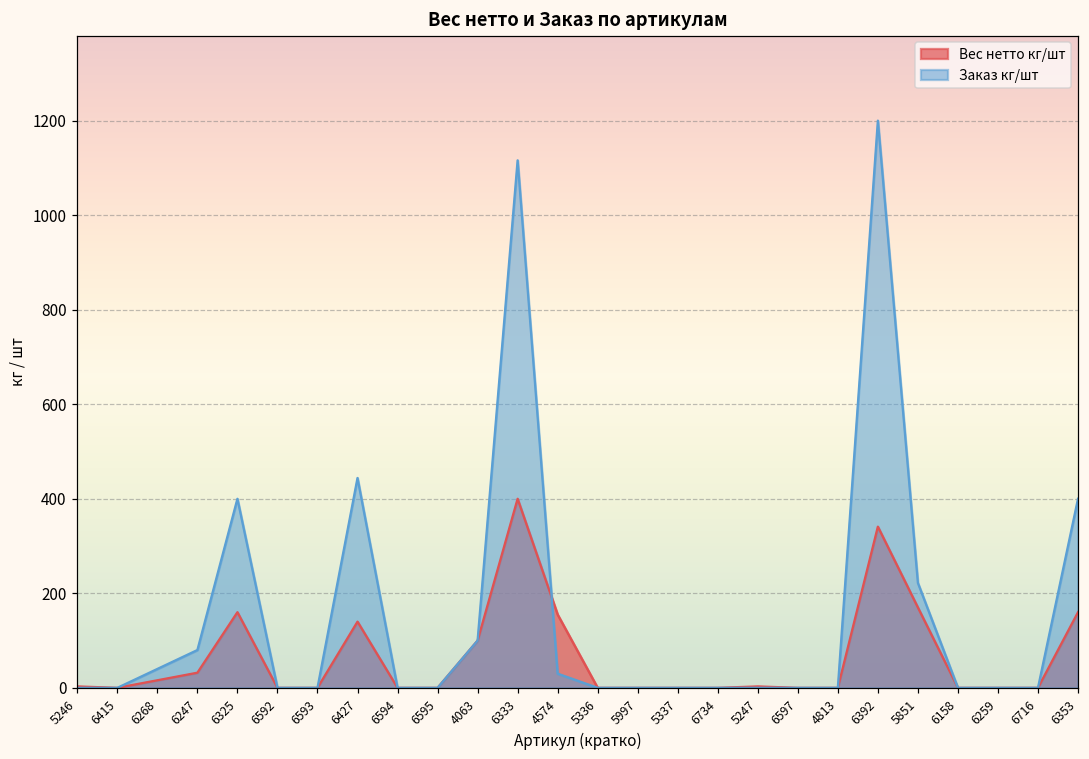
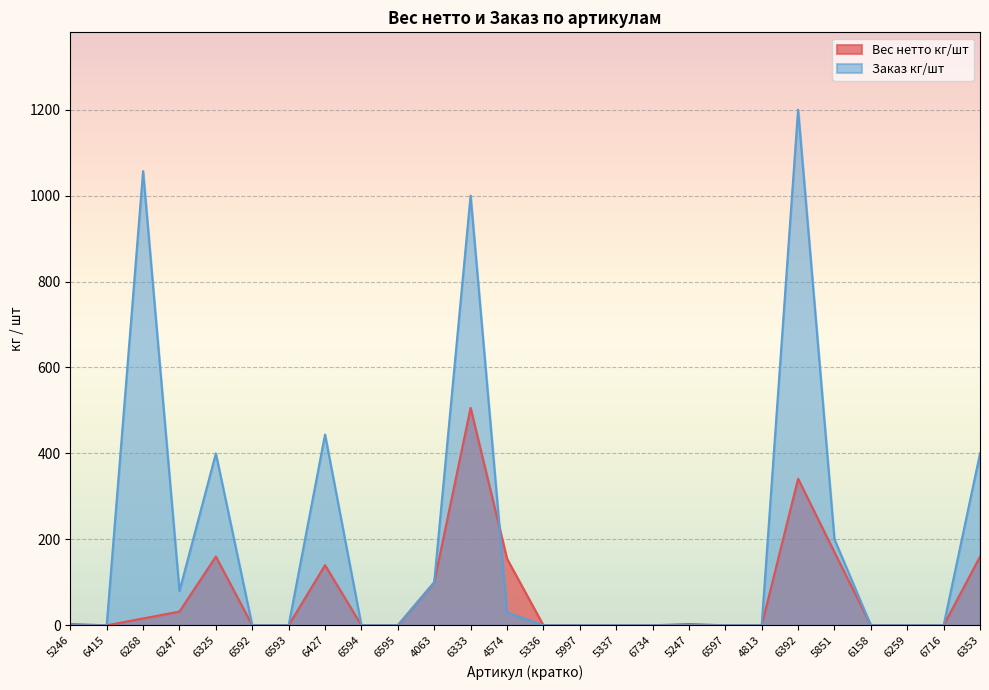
Заказ кг/шт, 6268: 40 -> 1060
Вес нетто кг/шт, 6333: 400 -> 510
Заказ кг/шт, 6333: 1120 -> 1000
Заказ кг/шт, 5851: 220 -> 200
